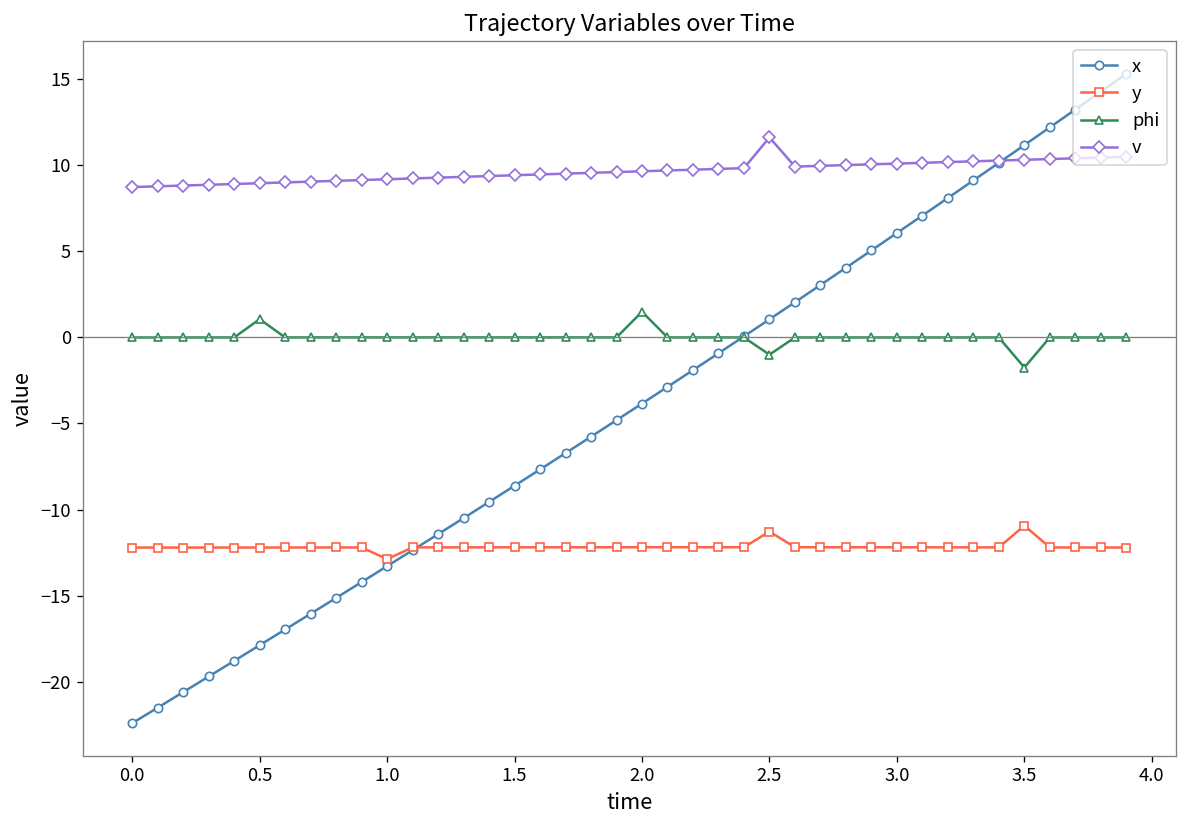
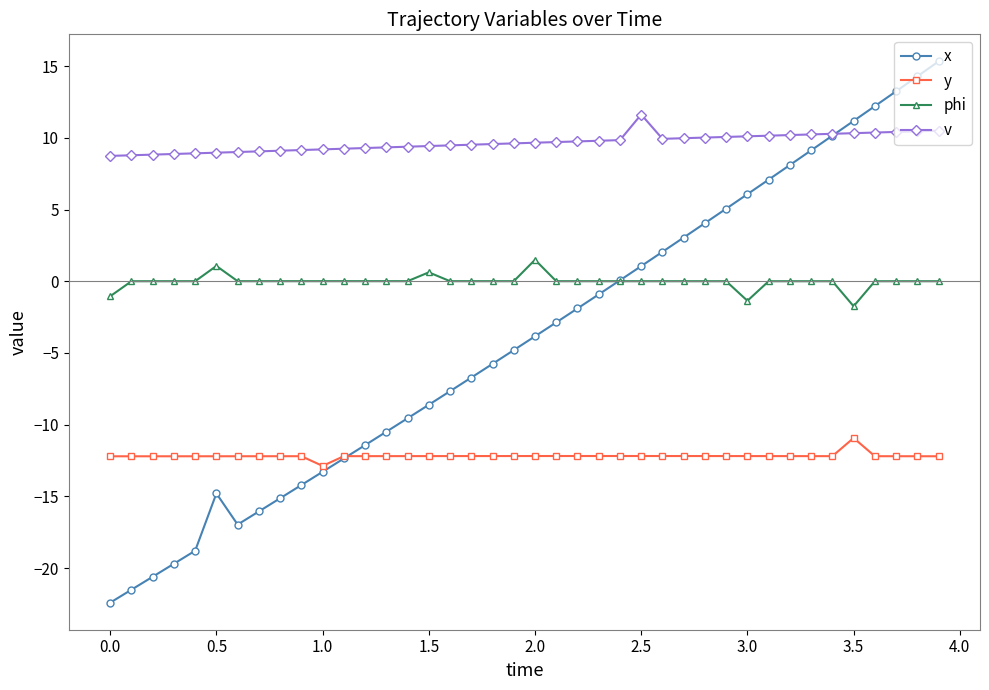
phi, 0.0: 0.0 -> -1.0
x, 0.5: -17.9 -> -14.8
phi, 1.5: 0.0 -> 0.6
y, 2.5: -11.3 -> -12.2
phi, 2.5: -1 -> 0
phi, 3.0: 0.0 -> -1.4
